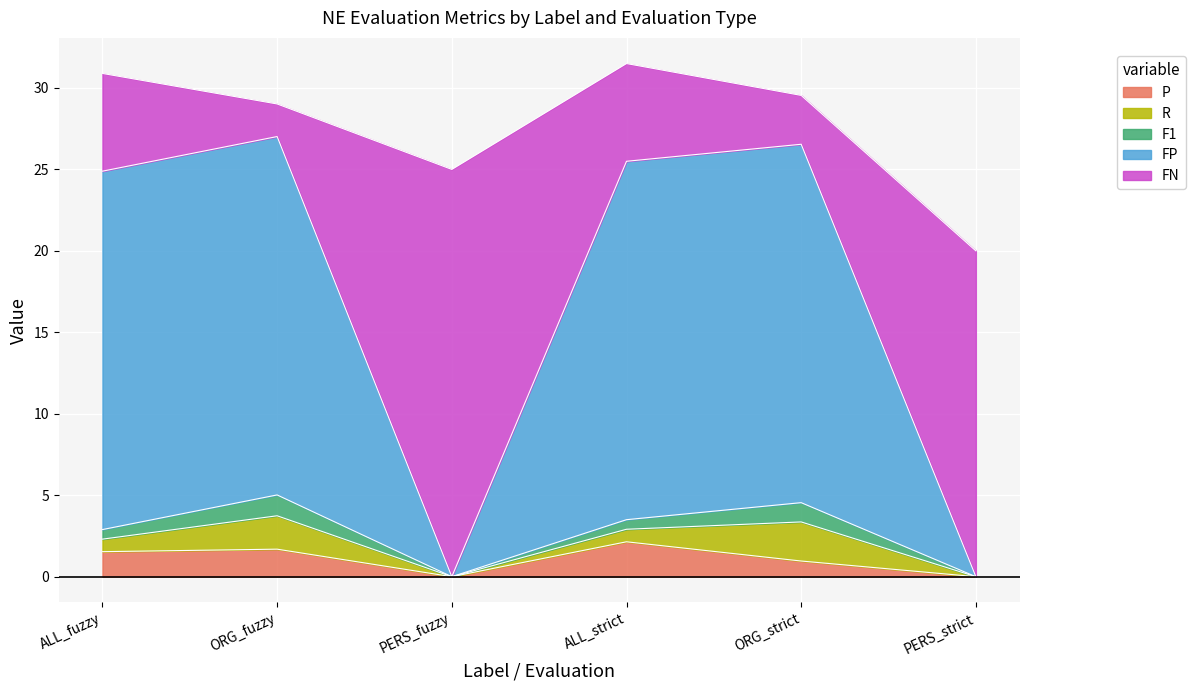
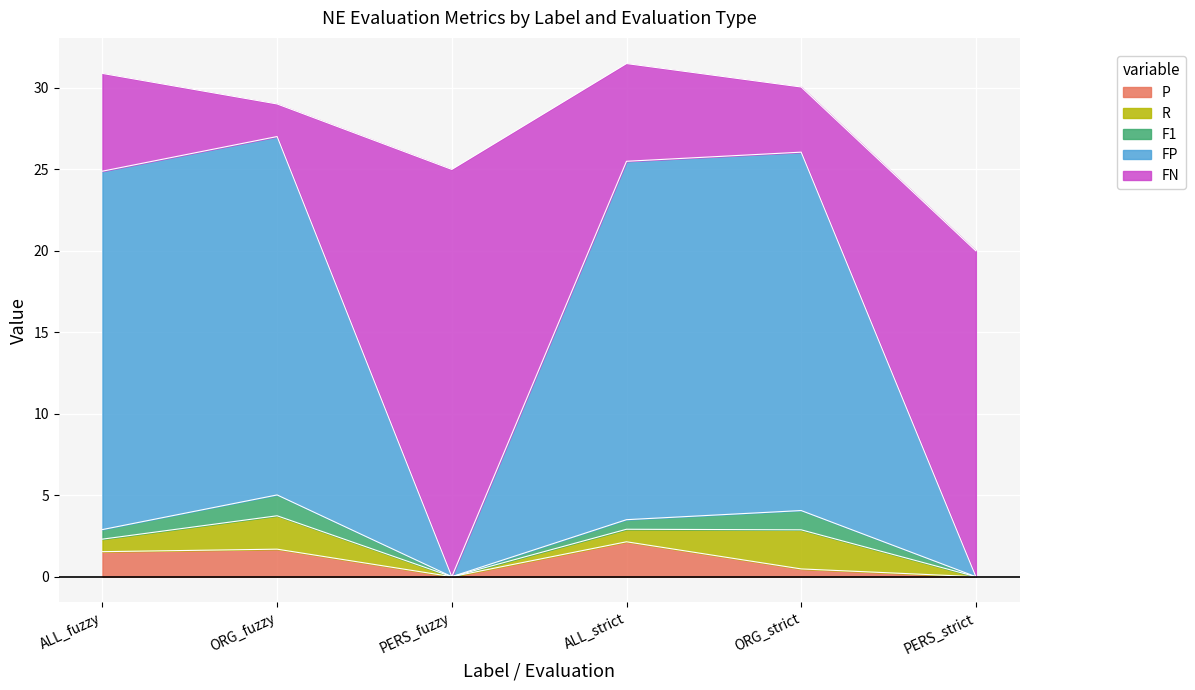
P, ORG_strict: 1.0 -> 0.5
FN, ORG_strict: 3 -> 4
